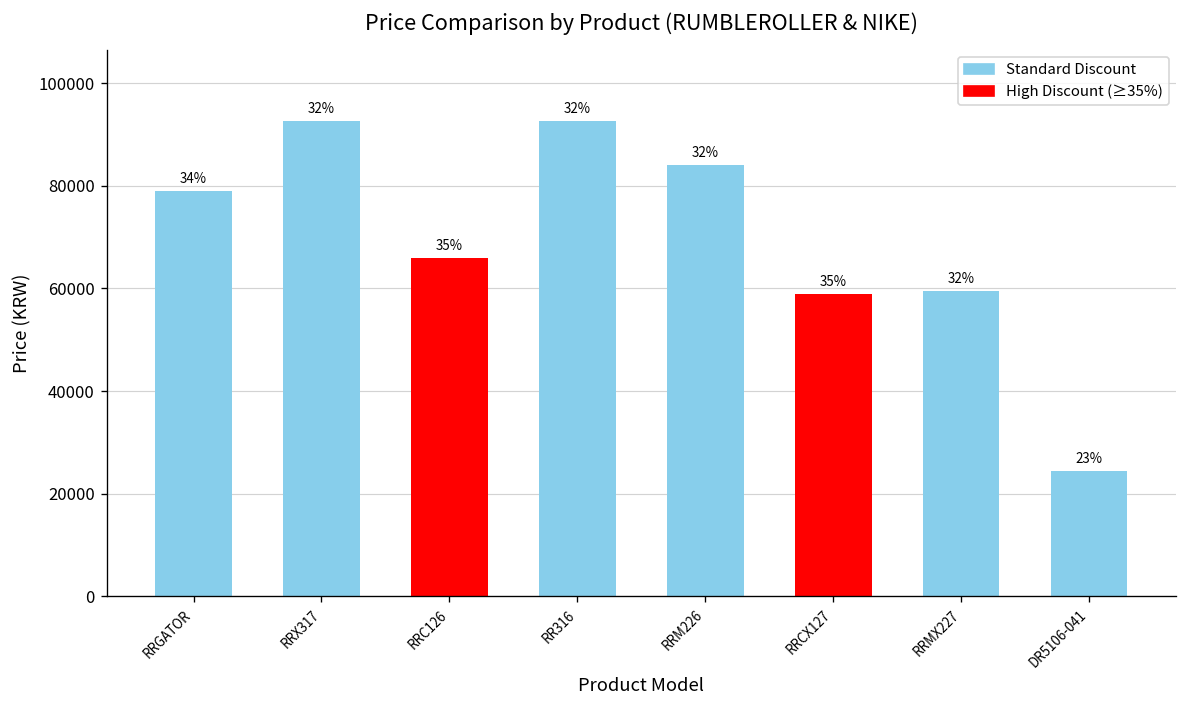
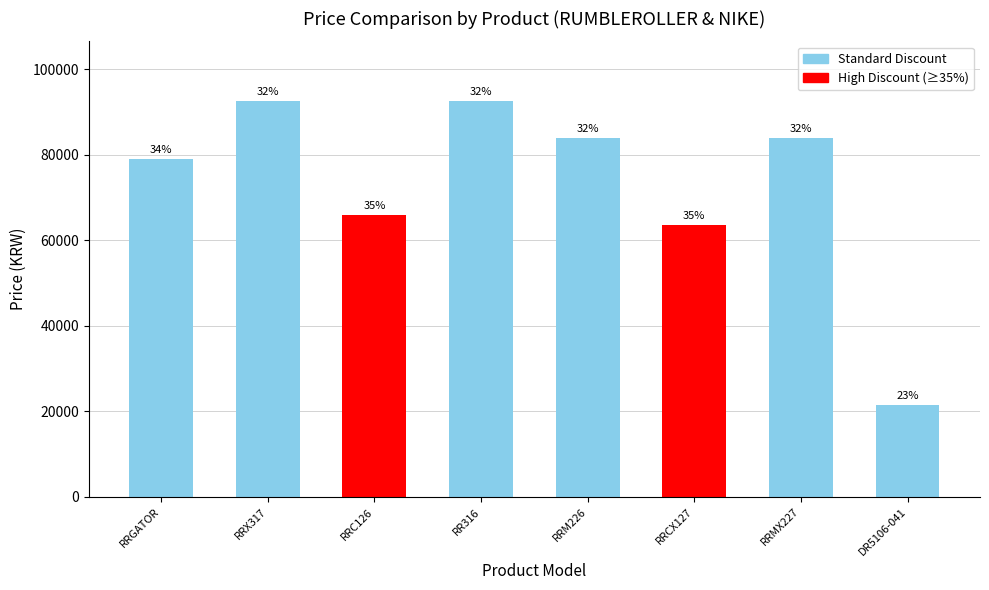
RRCX127: 59000 -> 64000
RRMX227: 60000 -> 84000
DR5106-041: 24000 -> 22000
